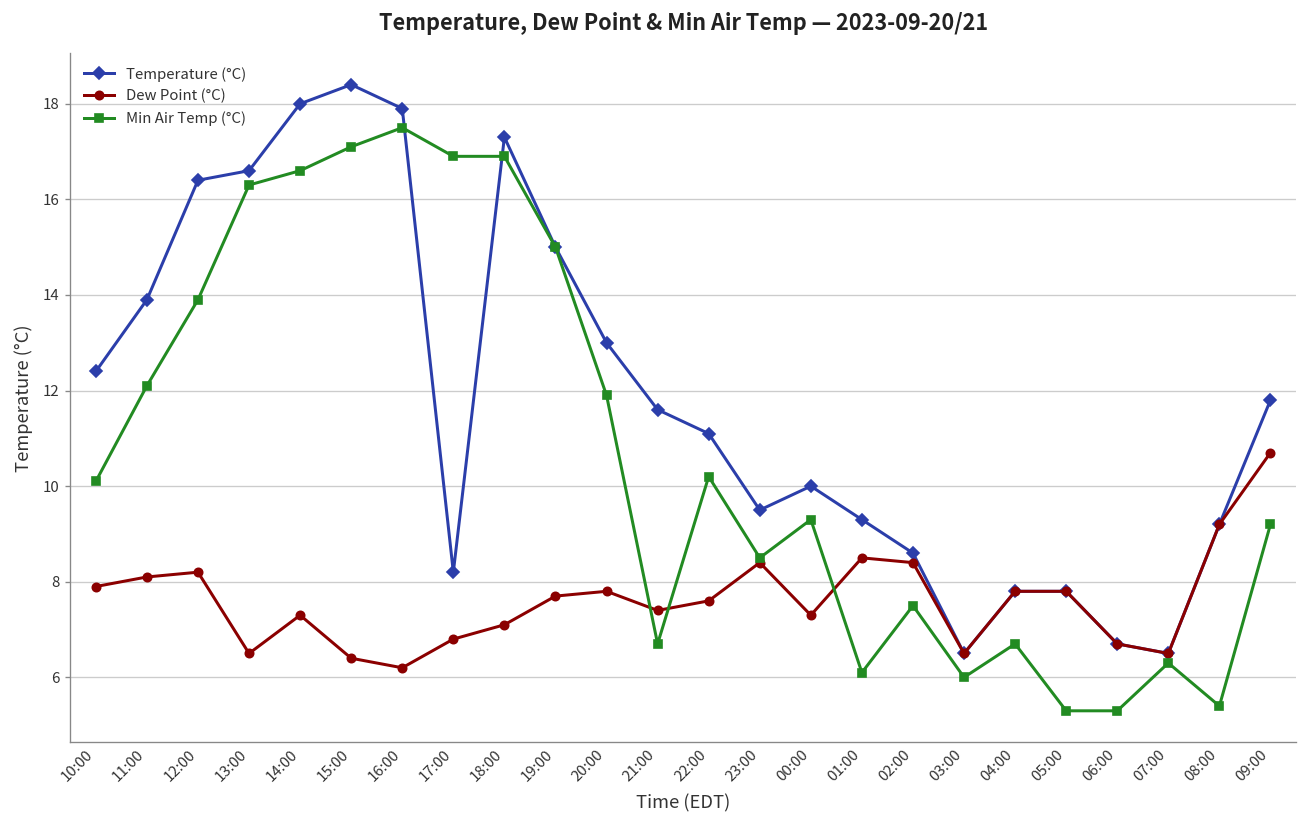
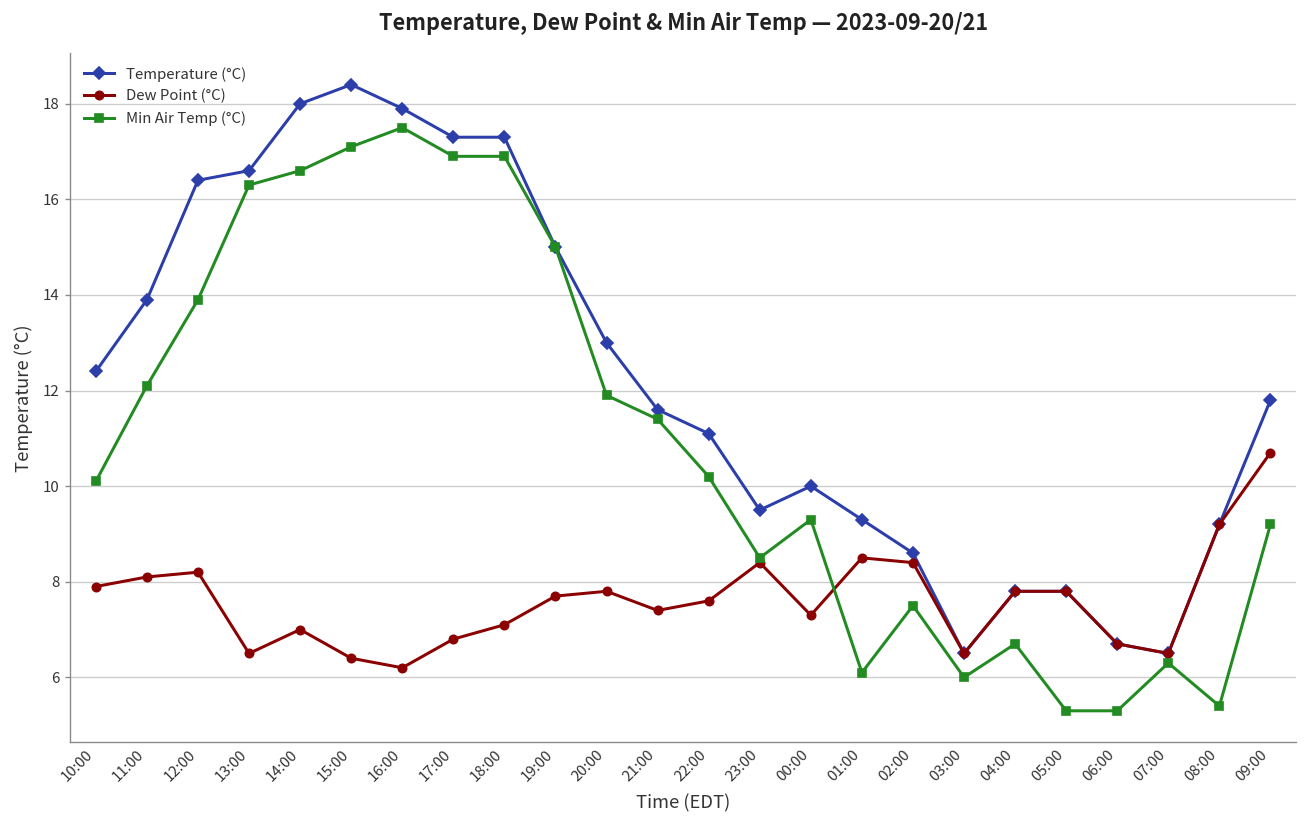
Dew Point (°C), 14:00: 7.3 -> 7.0
Temperature (°C), 17:00: 8.2 -> 17.3
Min Air Temp (°C), 21:00: 6.7 -> 11.4
